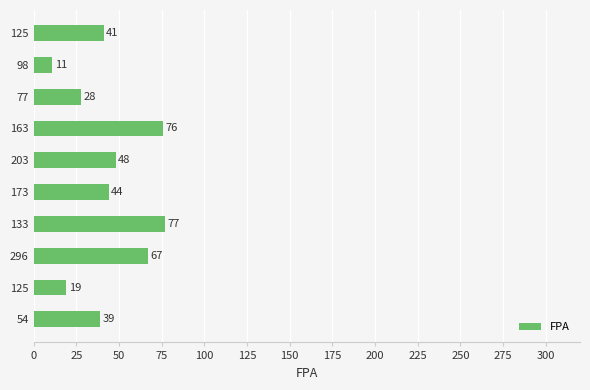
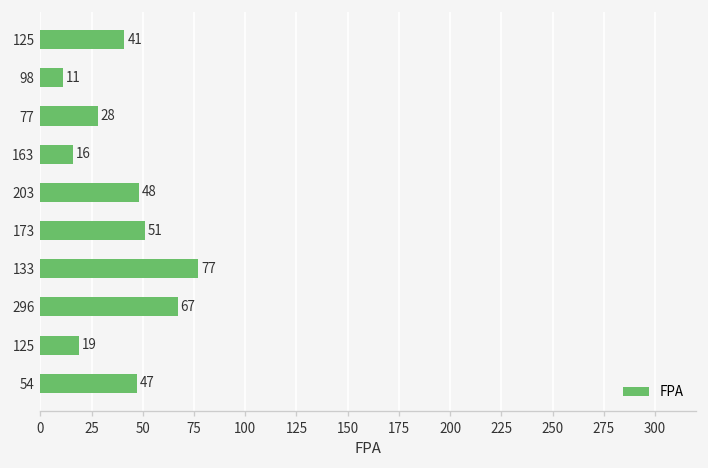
163: 76 -> 16
173: 44 -> 51
54: 39 -> 47
